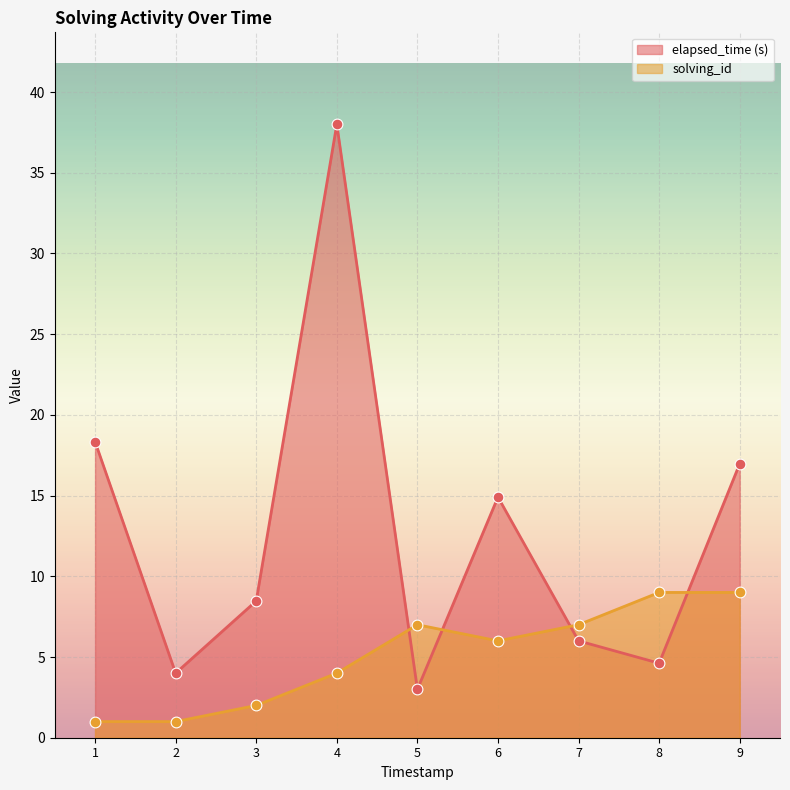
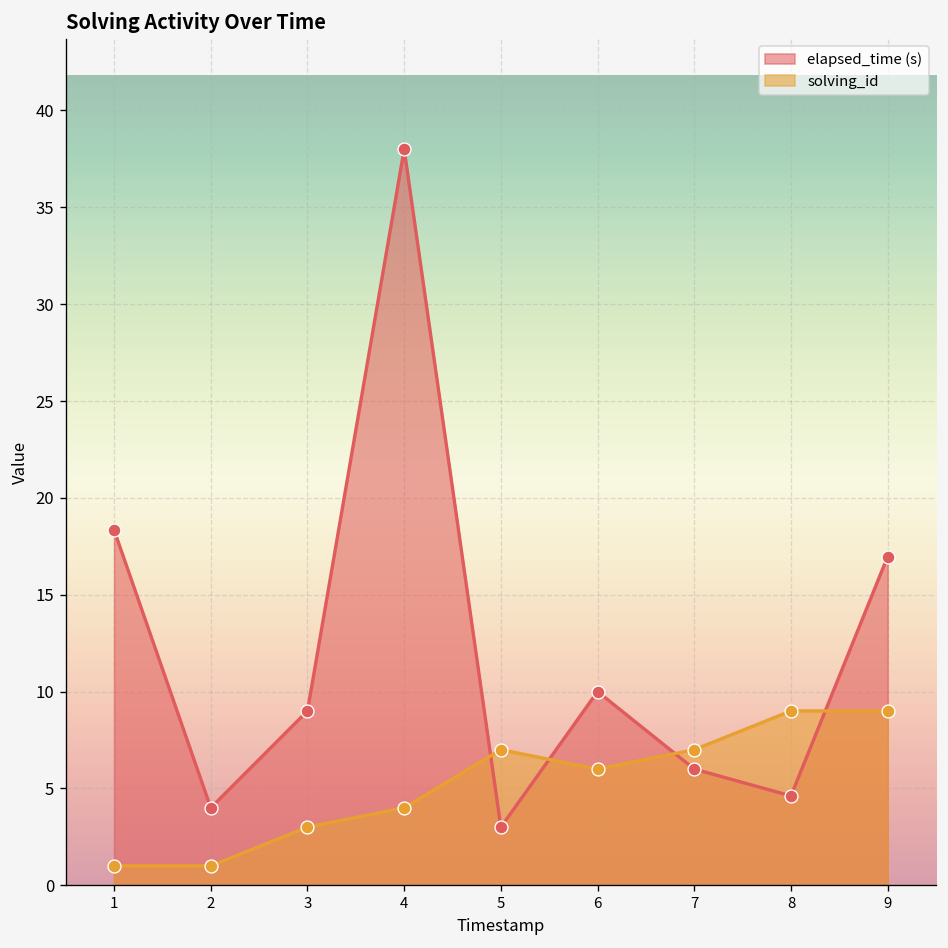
elapsed_time (s), 3: 8.5 -> 9.0
solving_id, 3: 2 -> 3
elapsed_time (s), 6: 14.9 -> 10.0
